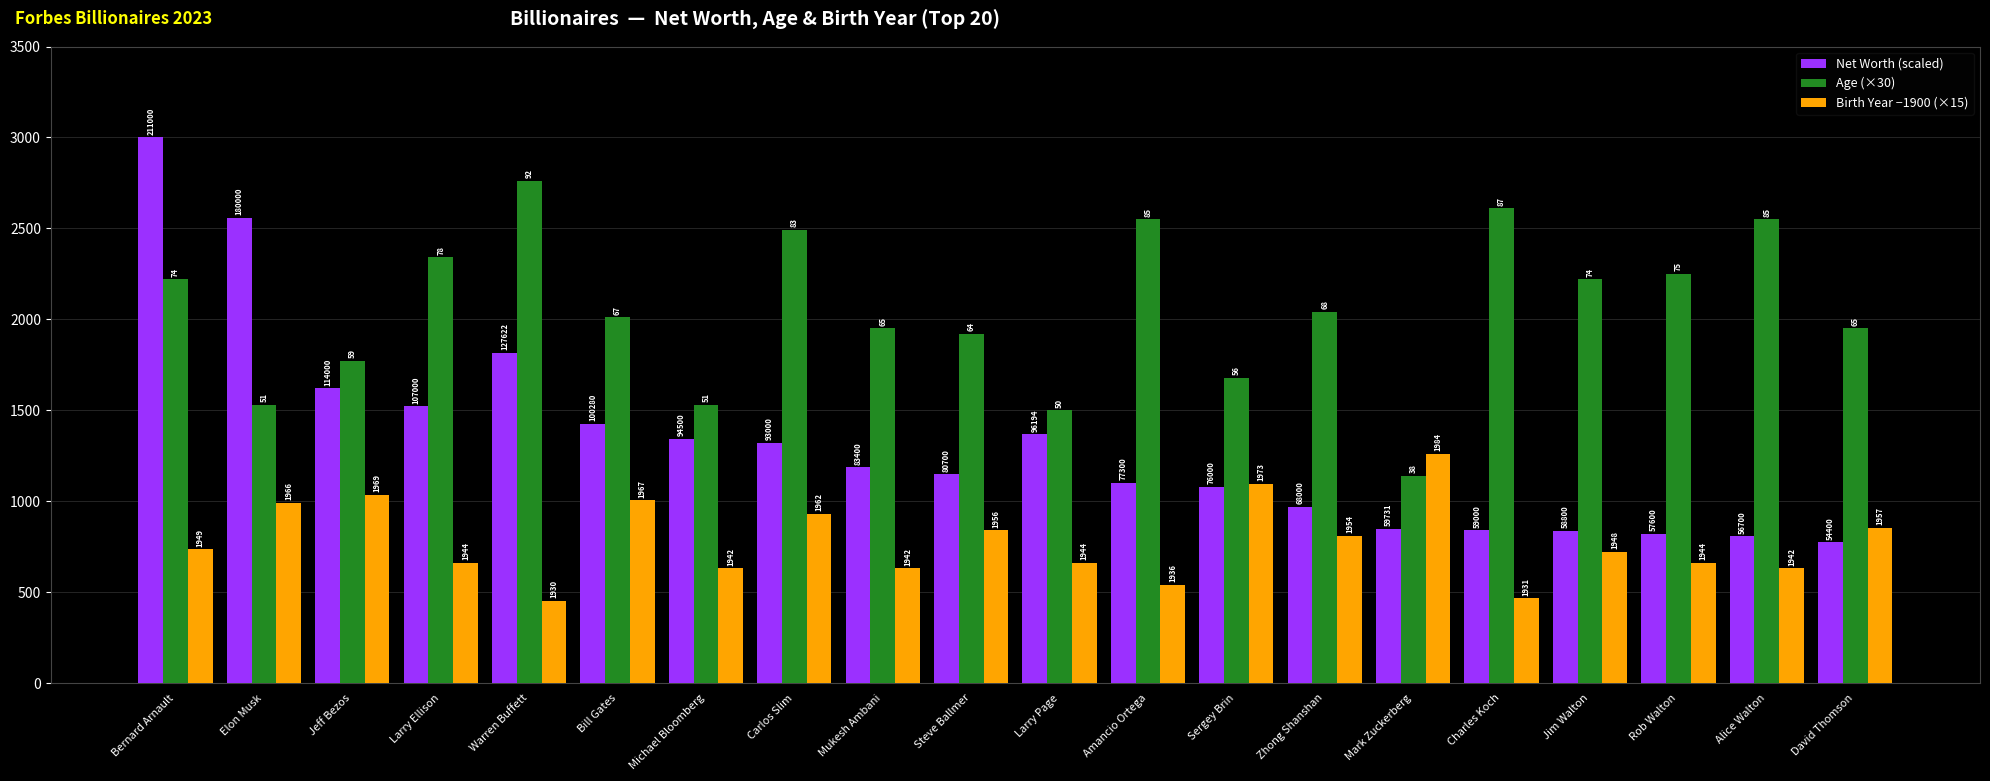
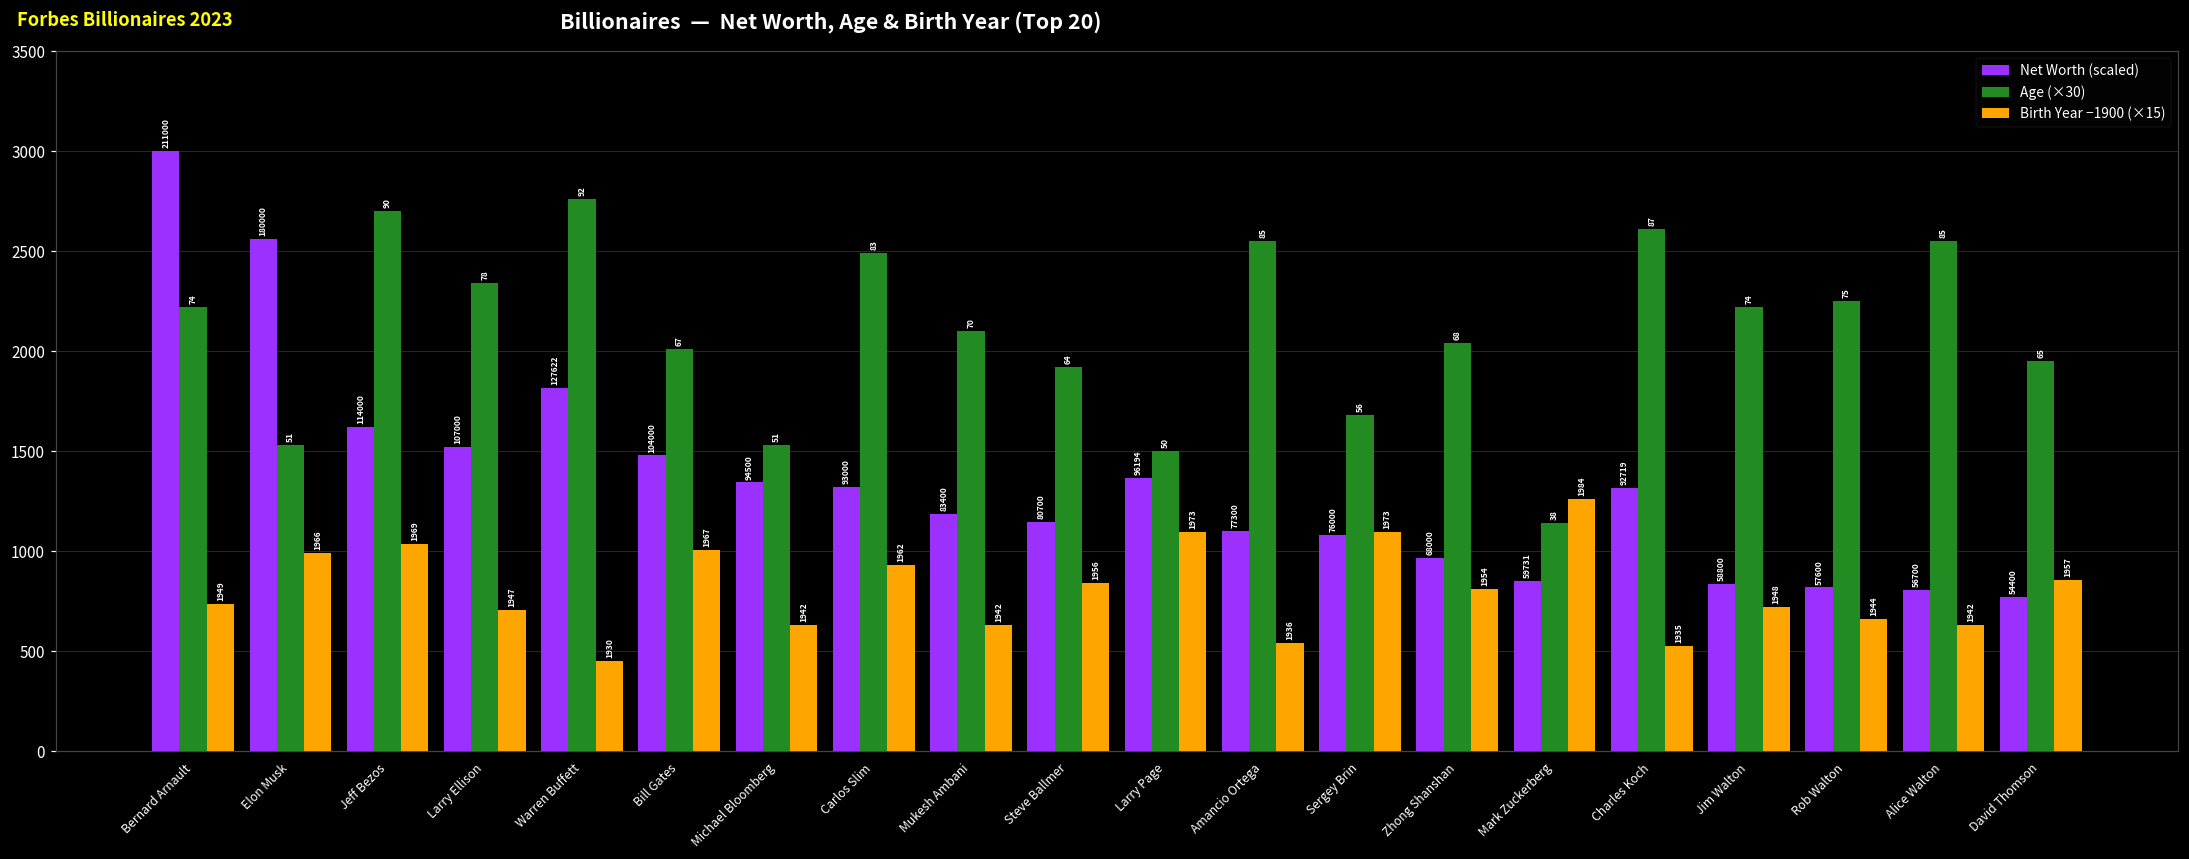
Age (×30), Jeff Bezos: 59 -> 90
Birth Year −1900 (×15), Larry Ellison: 1944 -> 1947
Net Worth (scaled), Bill Gates: 100280 -> 104000
Age (×30), Mukesh Ambani: 65 -> 70
Birth Year −1900 (×15), Larry Page: 1944 -> 1973
Net Worth (scaled), Charles Koch: 59000 -> 92719
Birth Year −1900 (×15), Charles Koch: 1931 -> 1935
